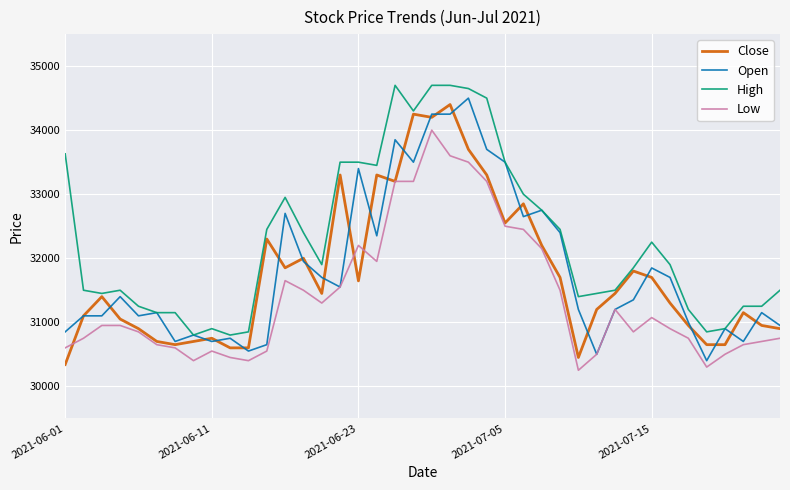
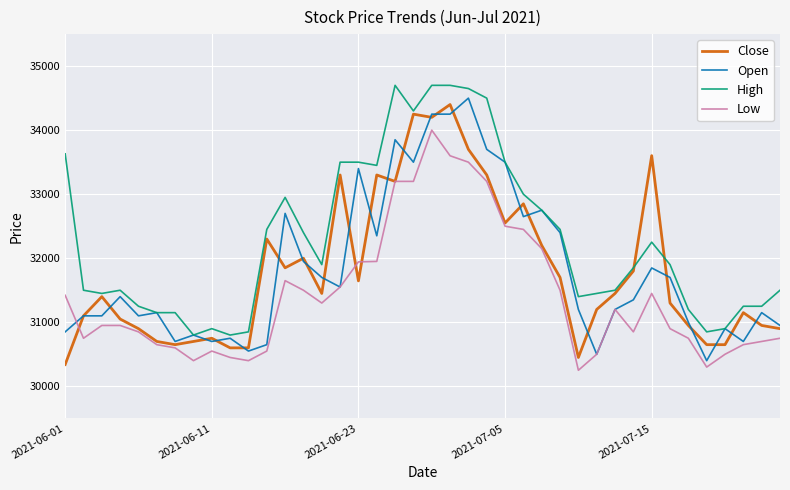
Low, 2021-06-01: 30600 -> 31400
Low, 2021-06-23: 32200 -> 31900
Close, 2021-07-15: 31700 -> 33600
Low, 2021-07-15: 31100 -> 31500
